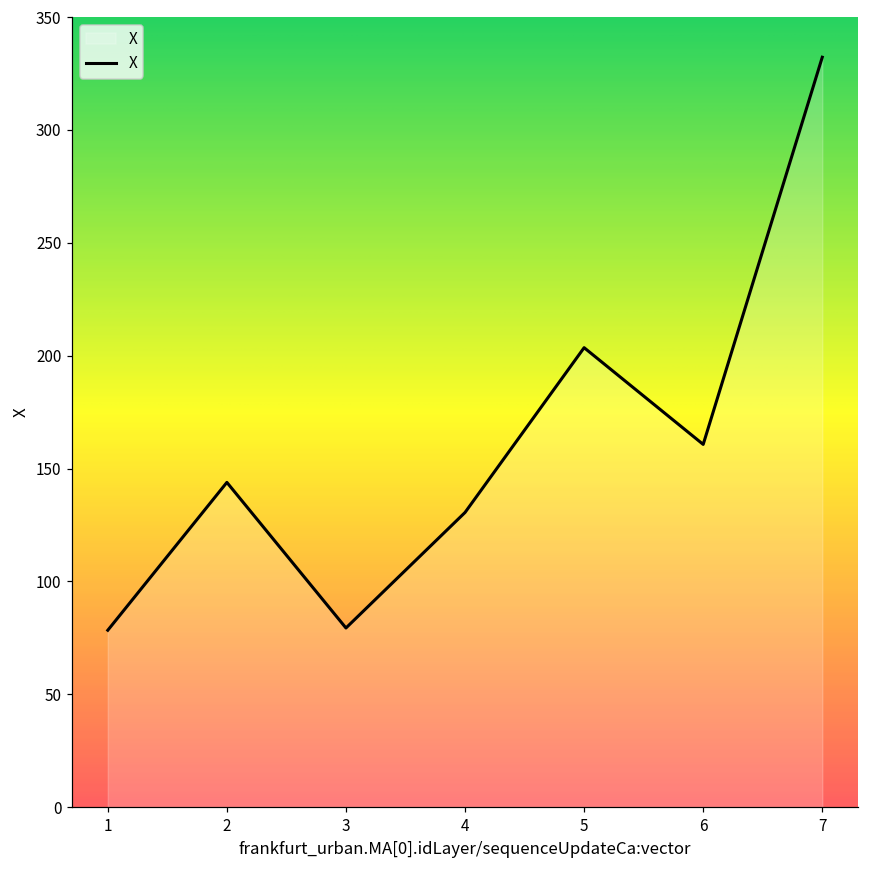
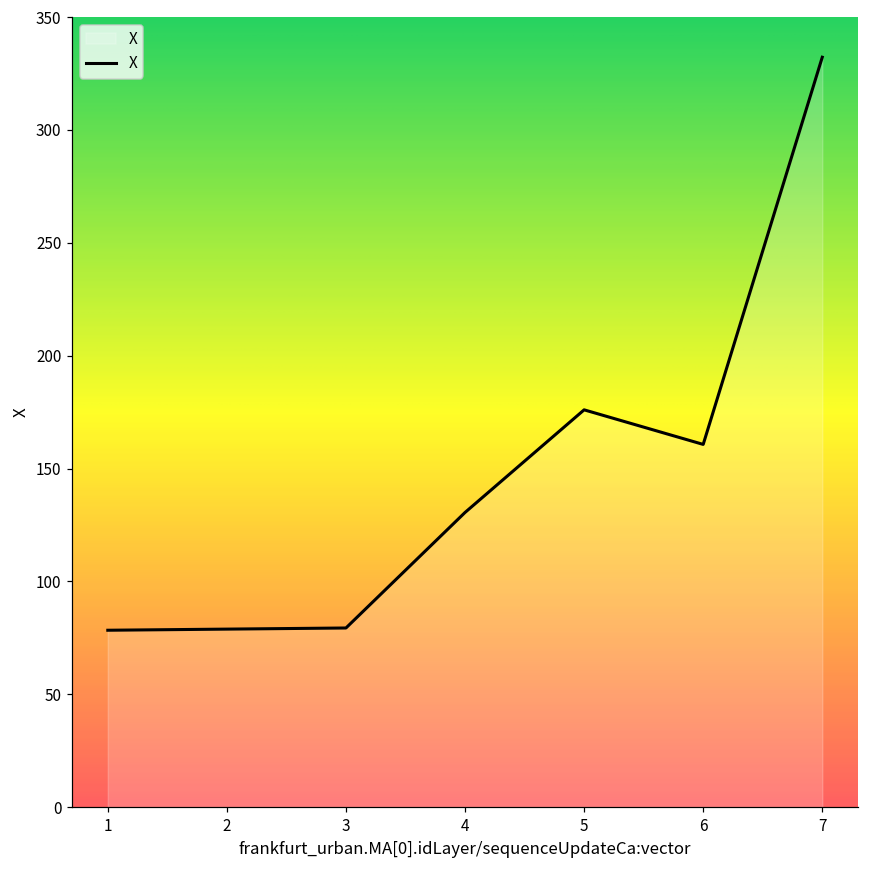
2: 144 -> 79
5: 204 -> 176
